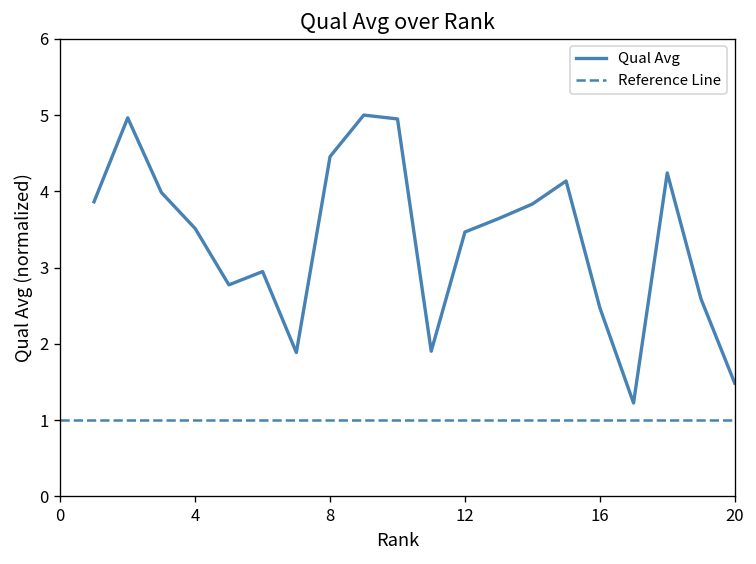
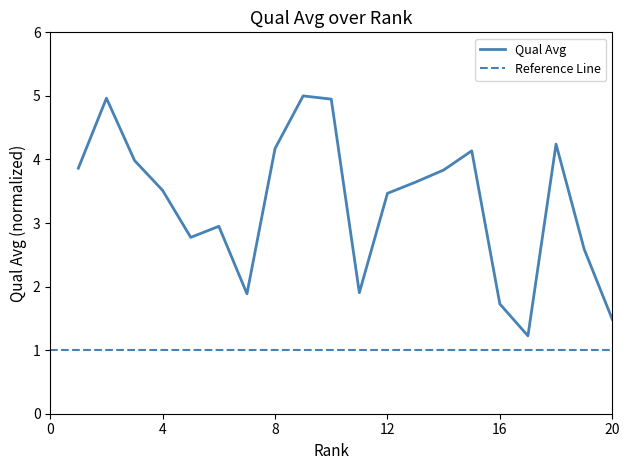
8: 4.5 -> 4.2
16: 2.5 -> 1.7
